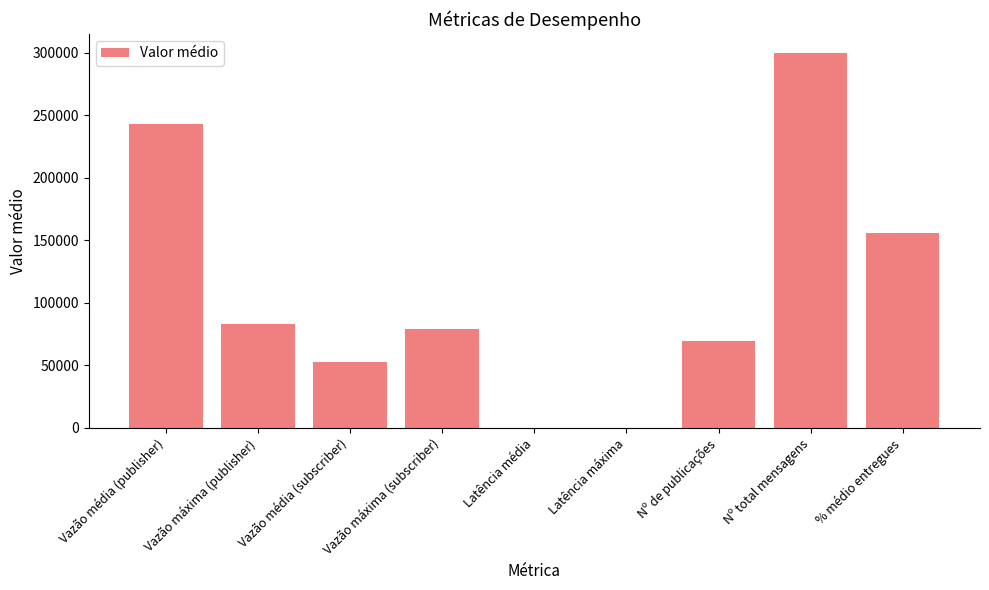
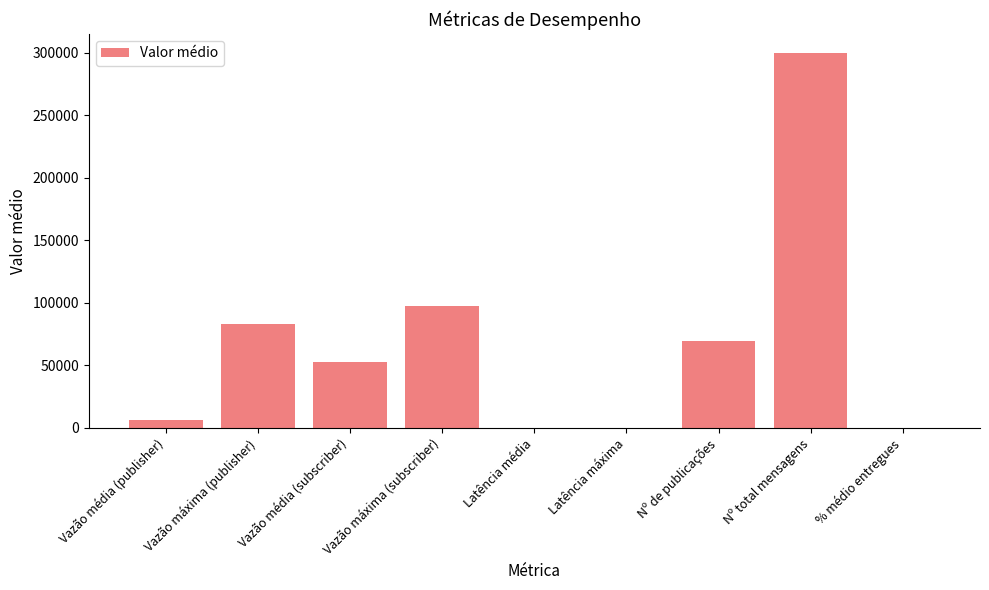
Vazão média (publisher): 243000 -> 6000
Vazão máxima (subscriber): 79000 -> 97000
% médio entregues: 156000 -> 0
